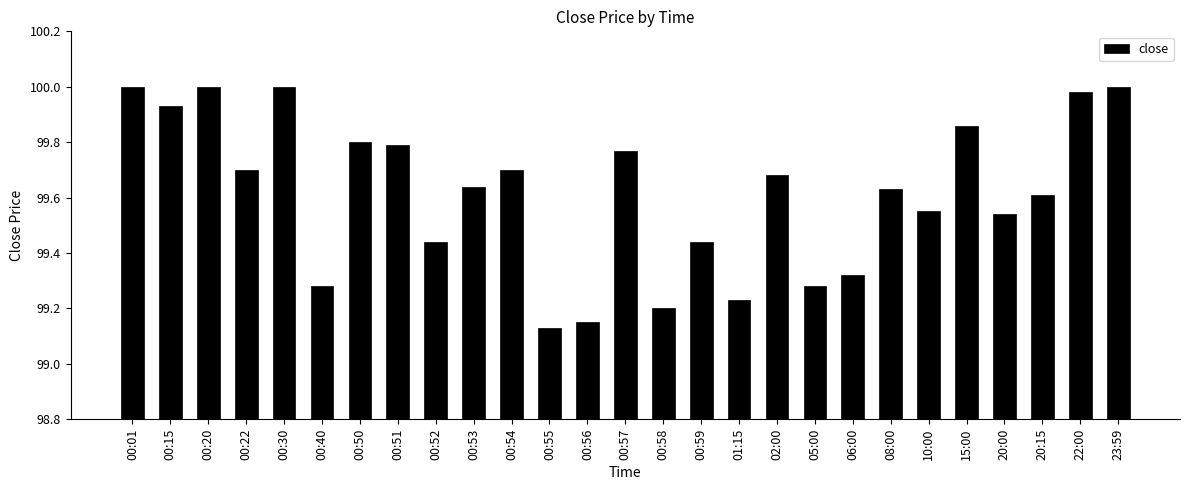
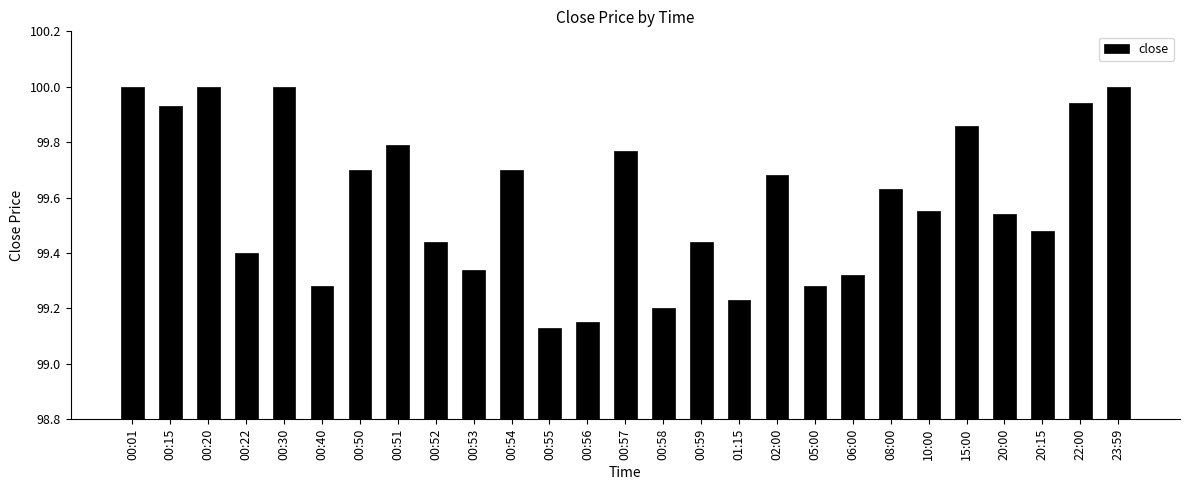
00:22: 99.7 -> 99.4
00:50: 99.8 -> 99.7
00:53: 99.64 -> 99.34
20:15: 99.61 -> 99.48
22:00: 99.98 -> 99.94
